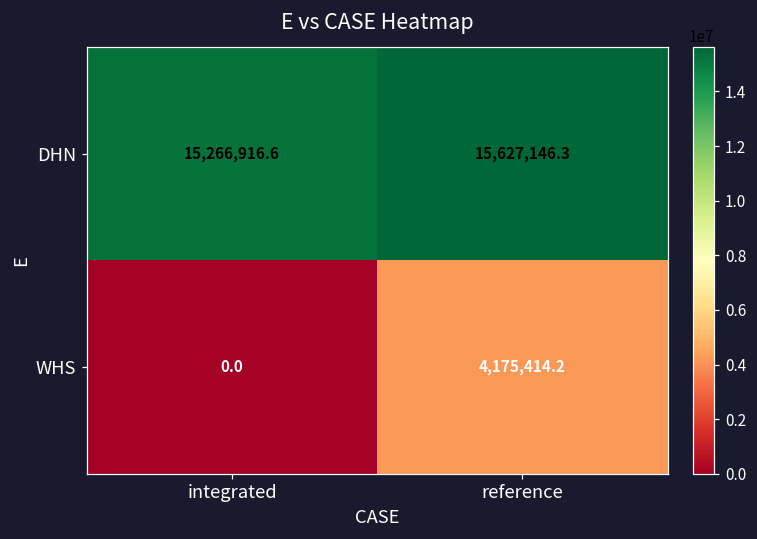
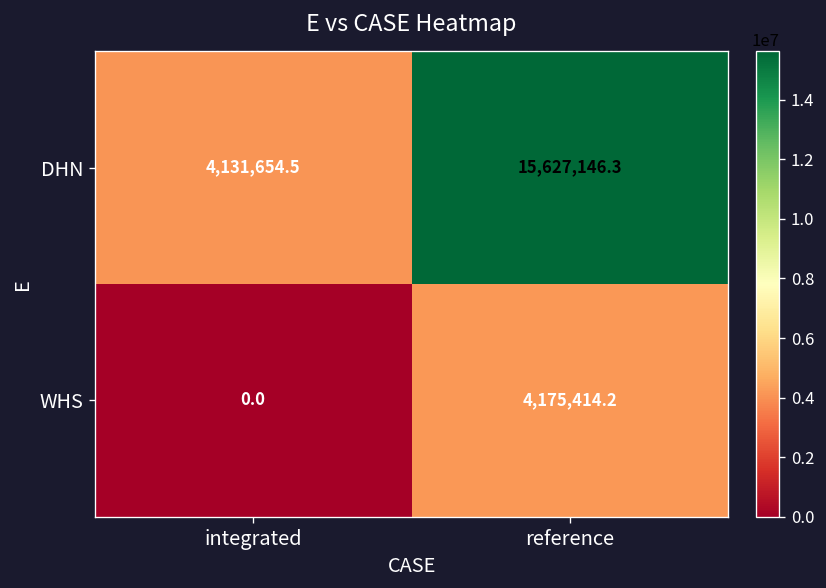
DHN, integrated: 15,266,916.6 -> 4,131,654.5
